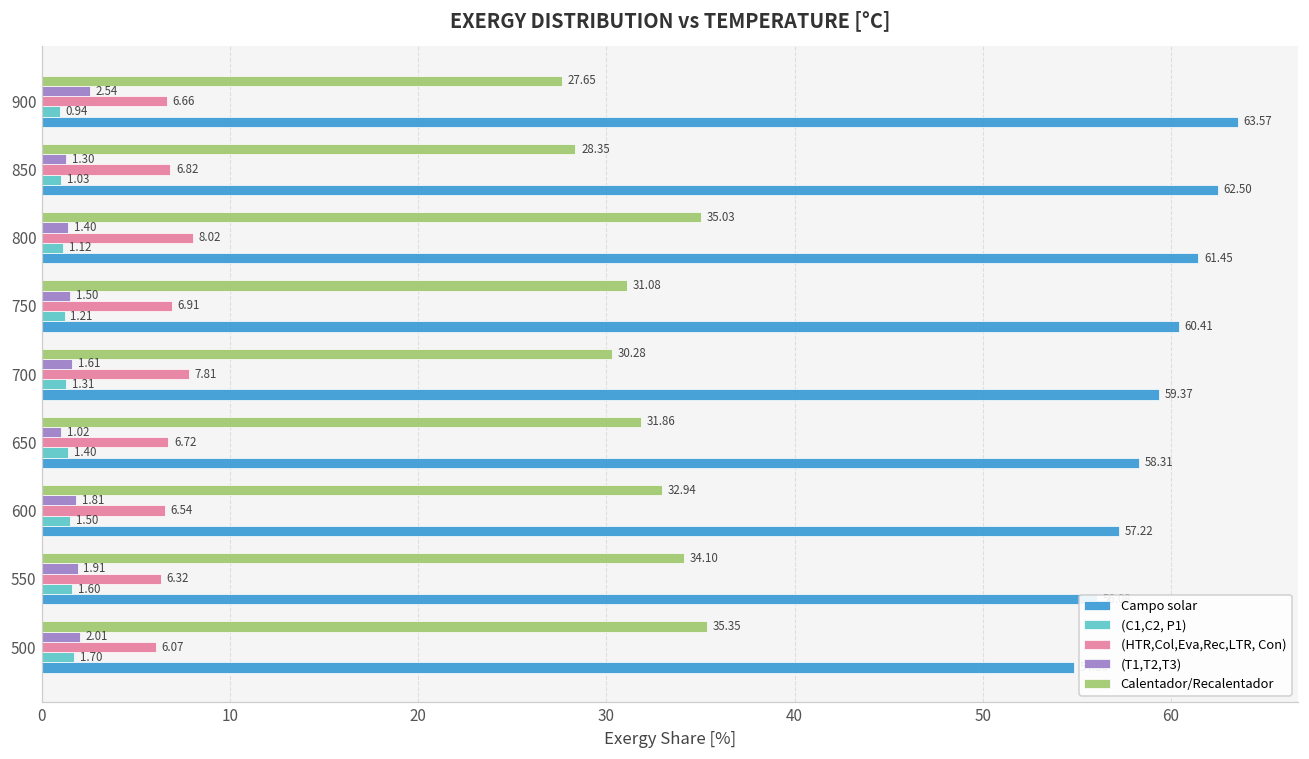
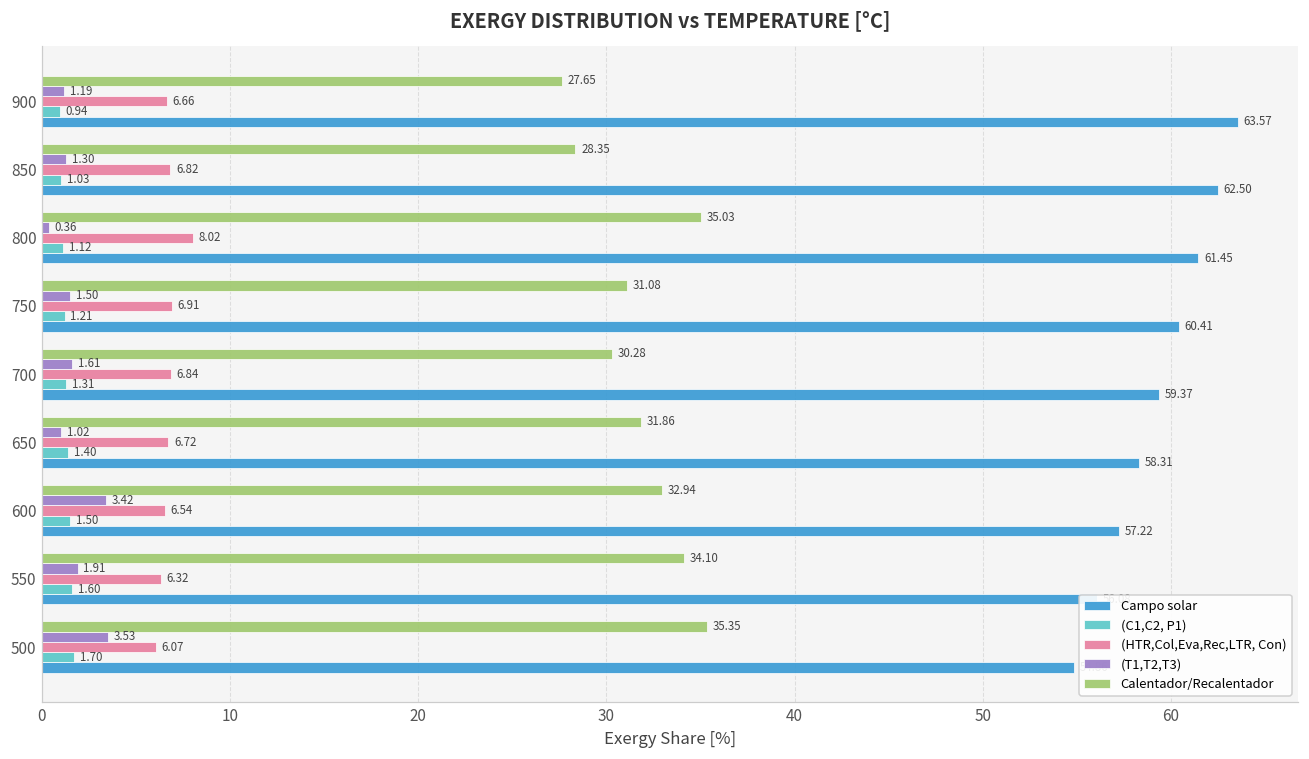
(T1,T2,T3), 900: 2.54 -> 1.19
(T1,T2,T3), 800: 1.40 -> 0.36
(HTR,Col,Eva,Rec,LTR, Con), 700: 7.81 -> 6.84
(T1,T2,T3), 600: 1.81 -> 3.42
(T1,T2,T3), 500: 2.01 -> 3.53
